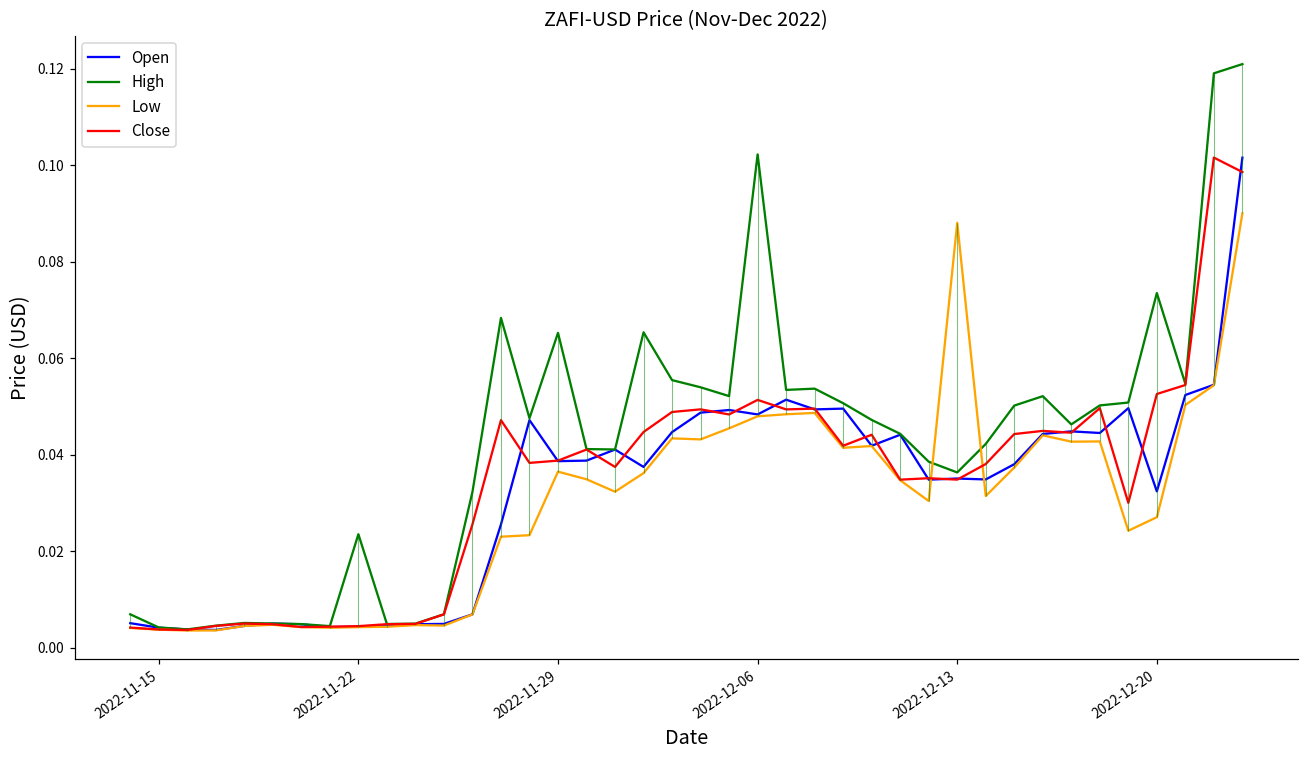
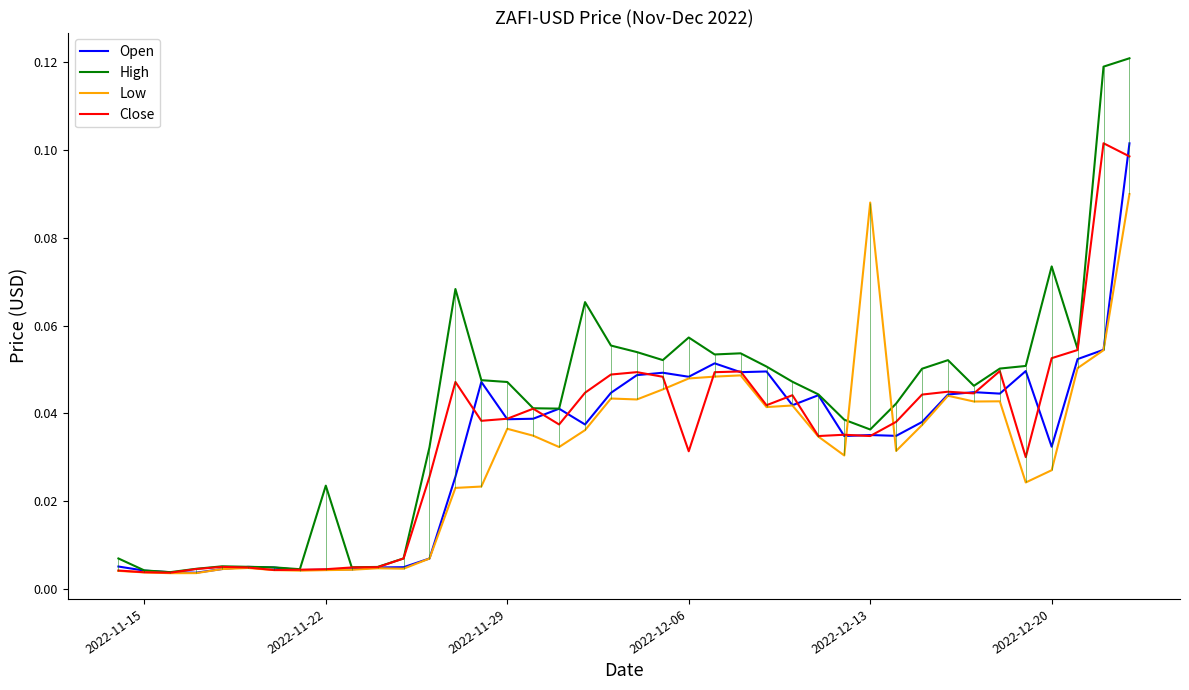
High, 2022-11-29: 0.065 -> 0.047
High, 2022-12-06: 0.102 -> 0.057
Close, 2022-12-06: 0.051 -> 0.031
